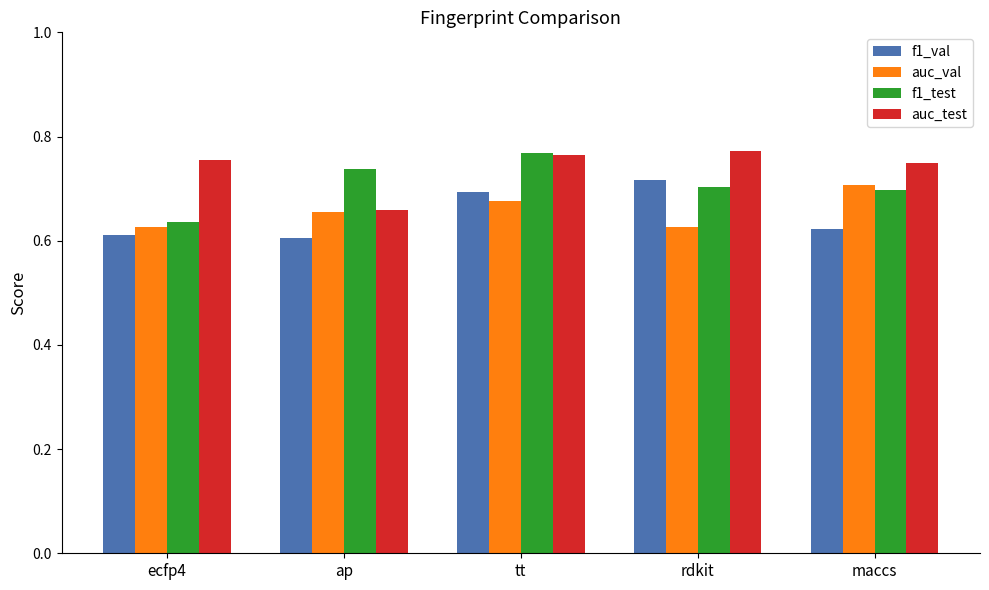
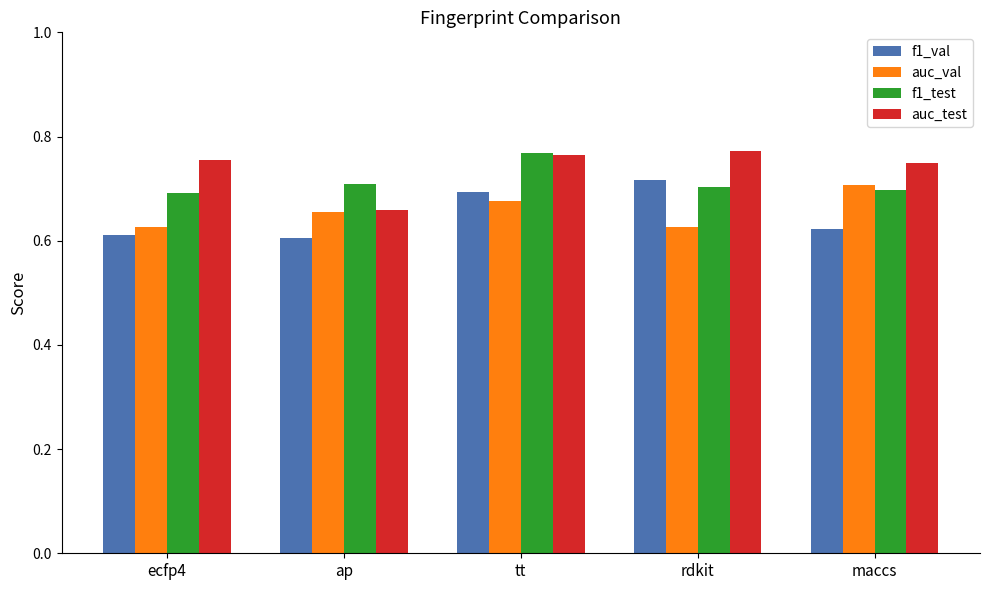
f1_test, ecfp4: 0.64 -> 0.69
f1_test, ap: 0.74 -> 0.71
